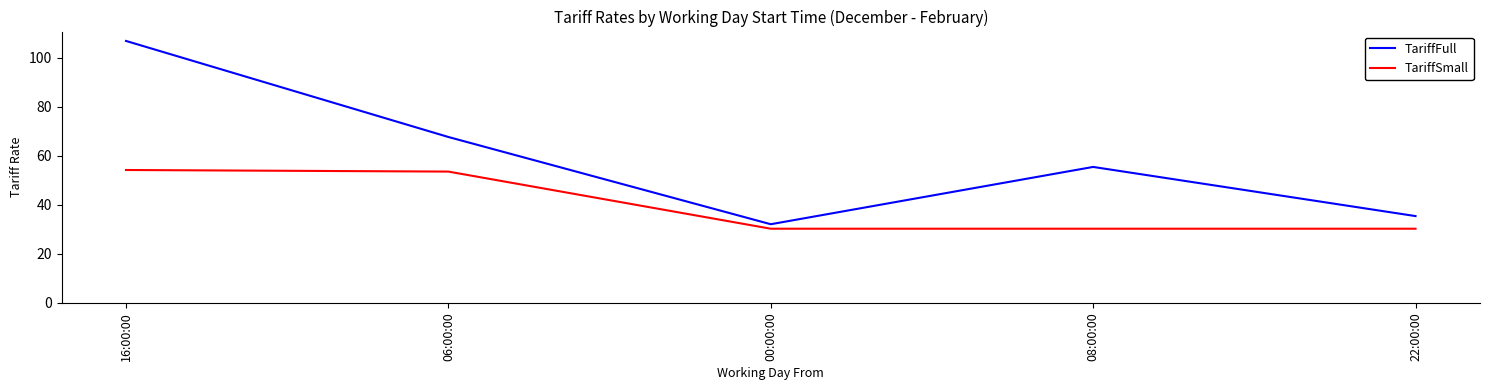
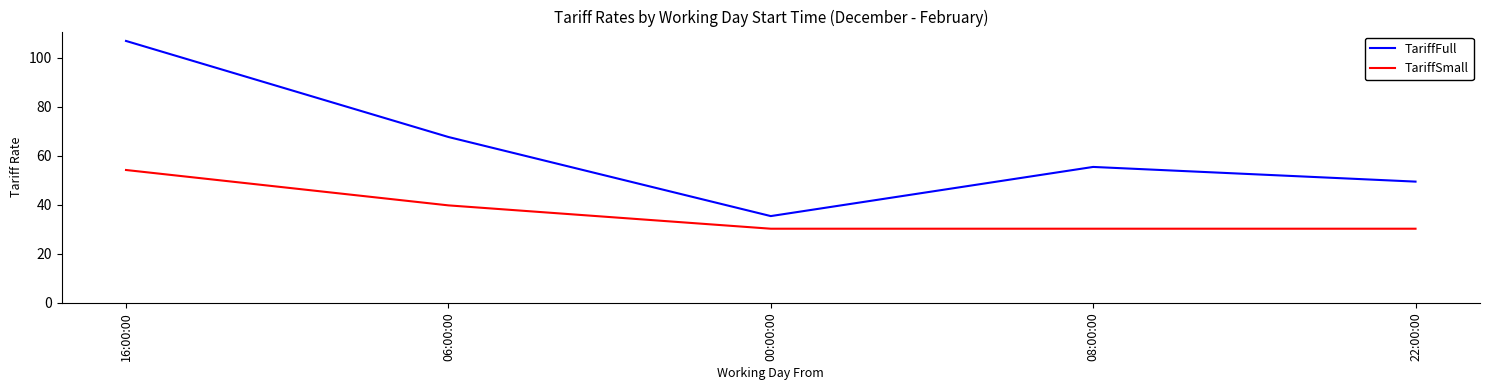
TariffSmall, 06:00:00: 54 -> 40
TariffFull, 00:00:00: 32 -> 35
TariffFull, 22:00:00: 35 -> 50
